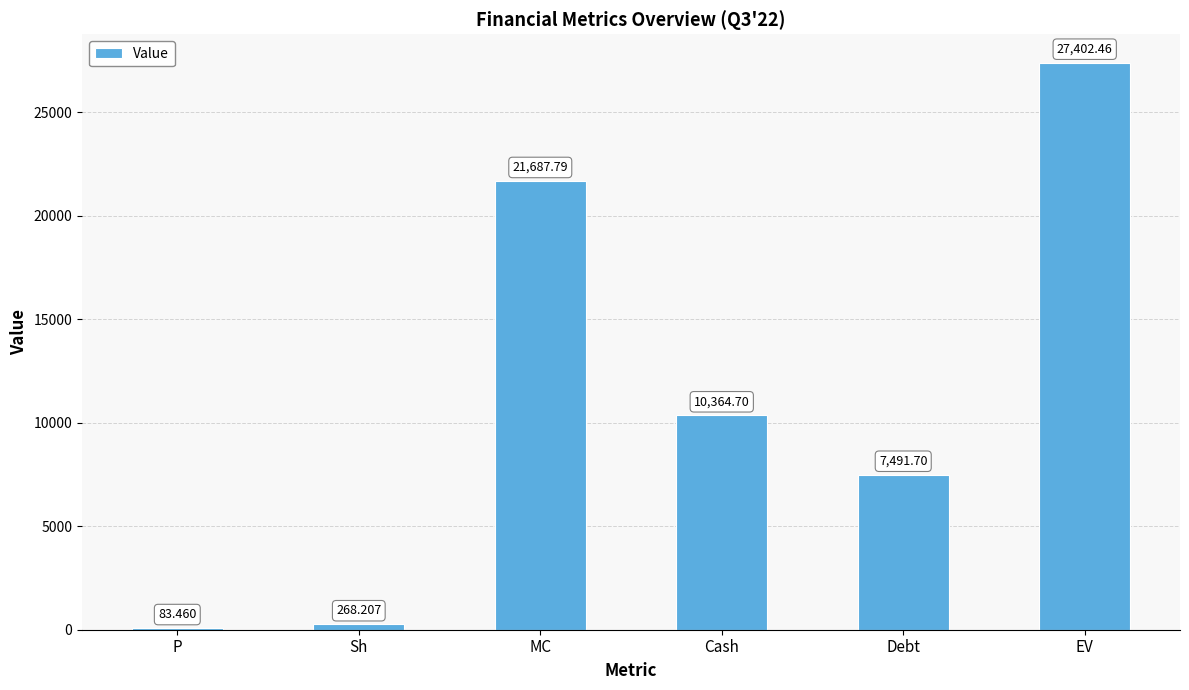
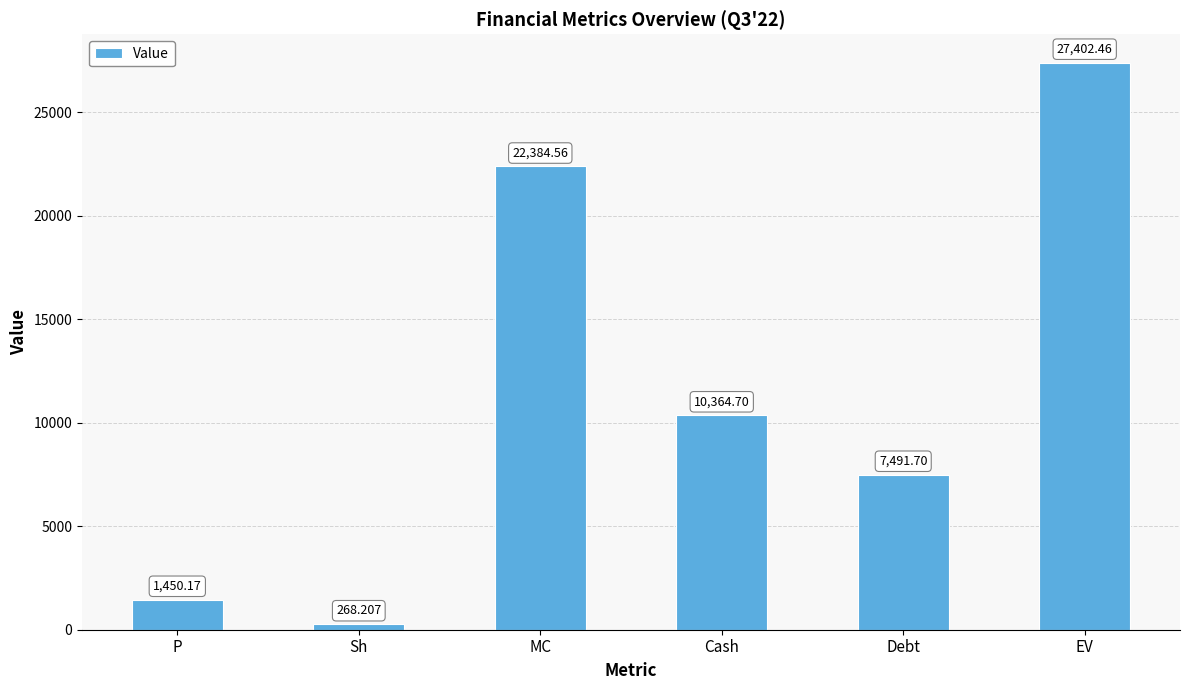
P: 83.460 -> 1,450.17
MC: 21,687.79 -> 22,384.56
